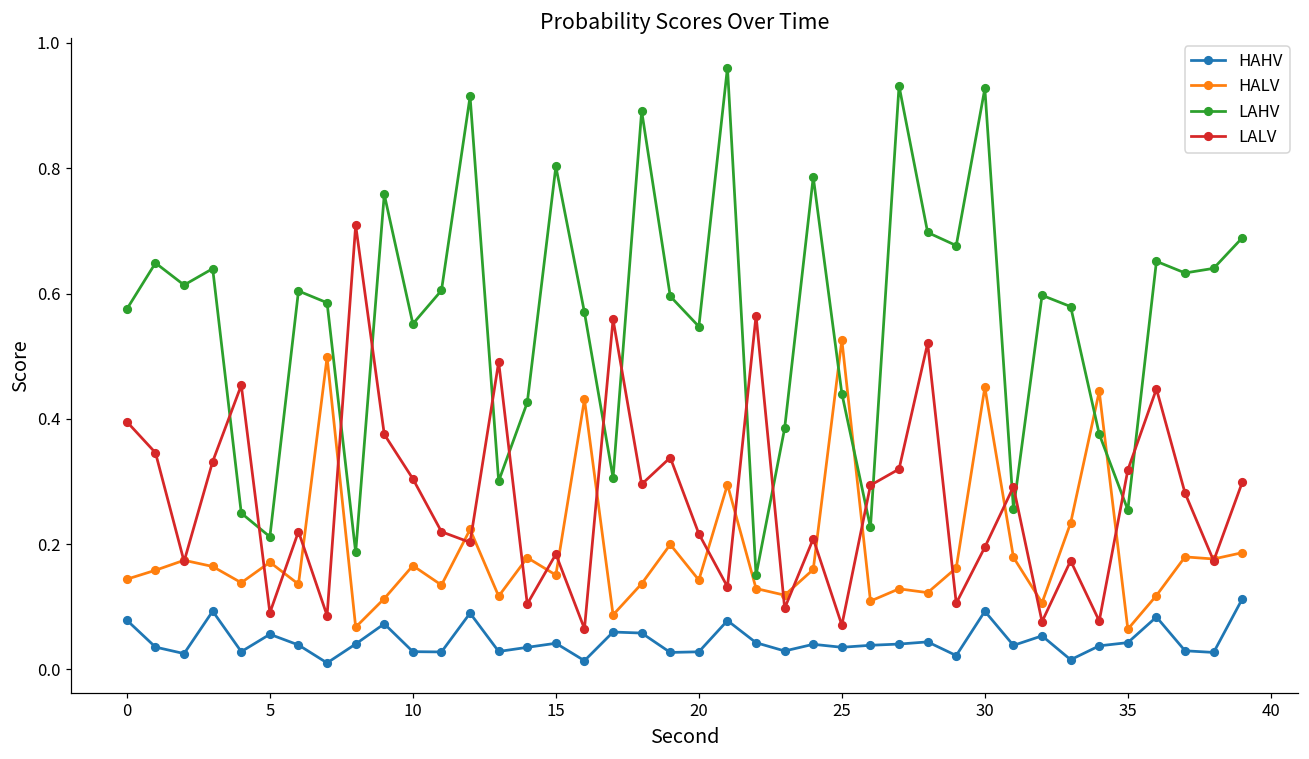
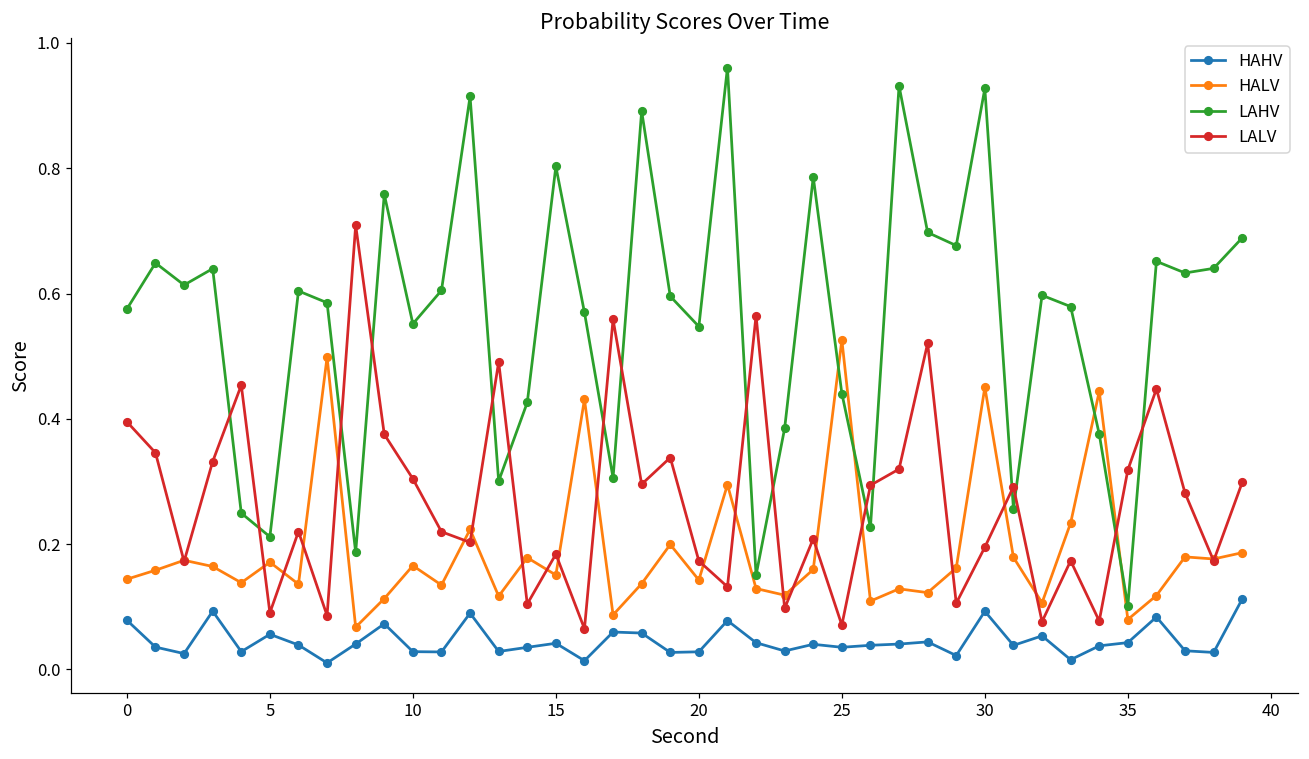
LALV, 20: 0.22 -> 0.17
HALV, 35: 0.06 -> 0.08
LAHV, 35: 0.25 -> 0.10
